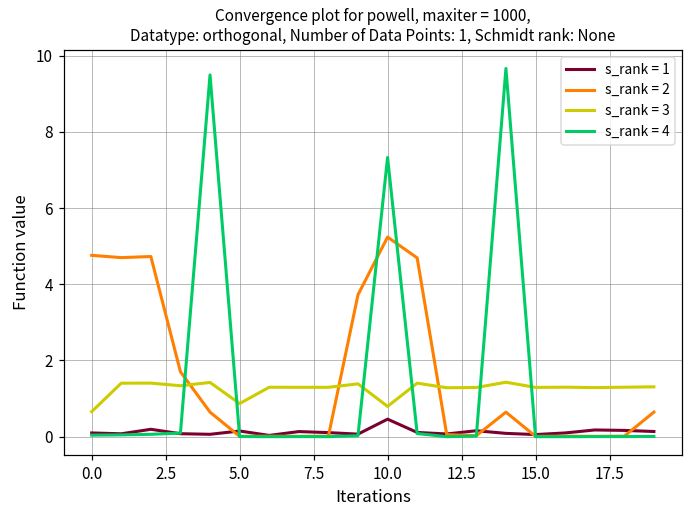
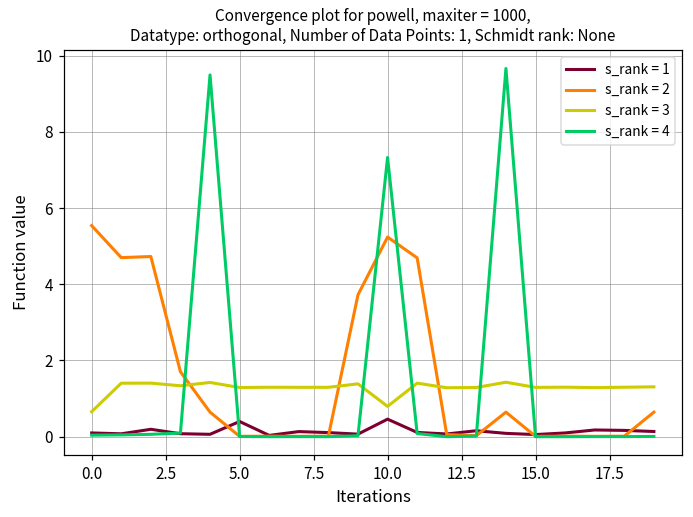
s_rank = 2, 0.0: 4.8 -> 5.5
s_rank = 1, 5.0: 0.1 -> 0.4
s_rank = 3, 5.0: 0.9 -> 1.3
